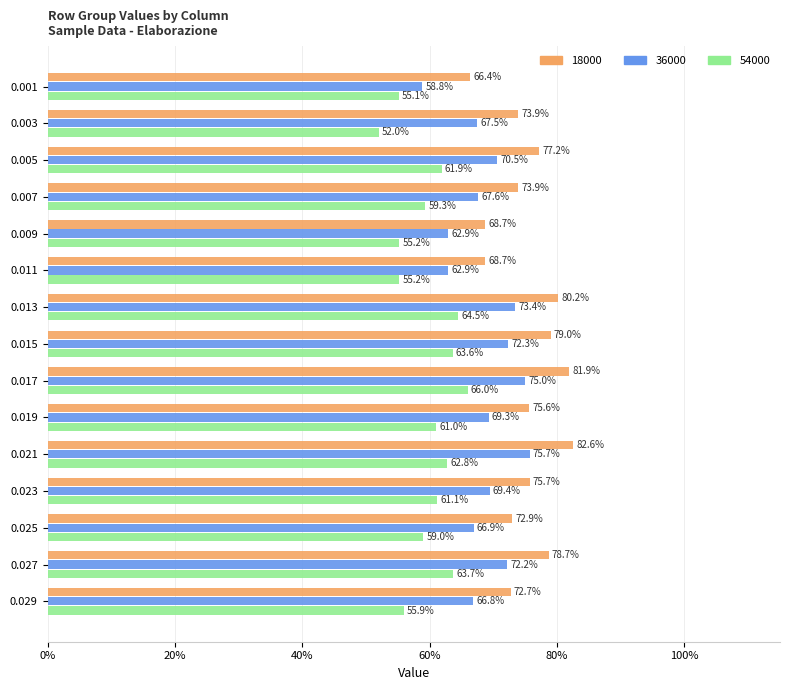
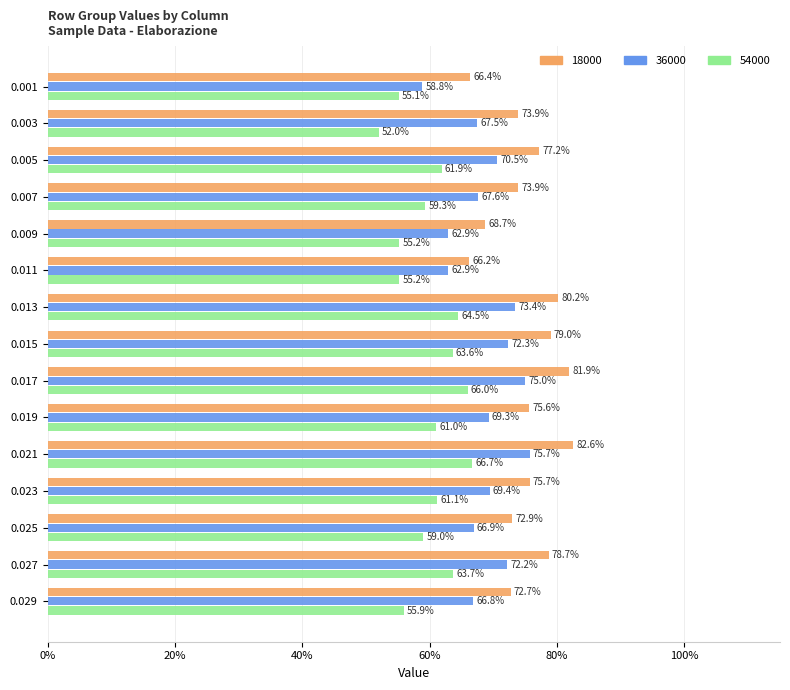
18000, 0.011: 68.7% -> 66.2%
54000, 0.021: 62.8% -> 66.7%
